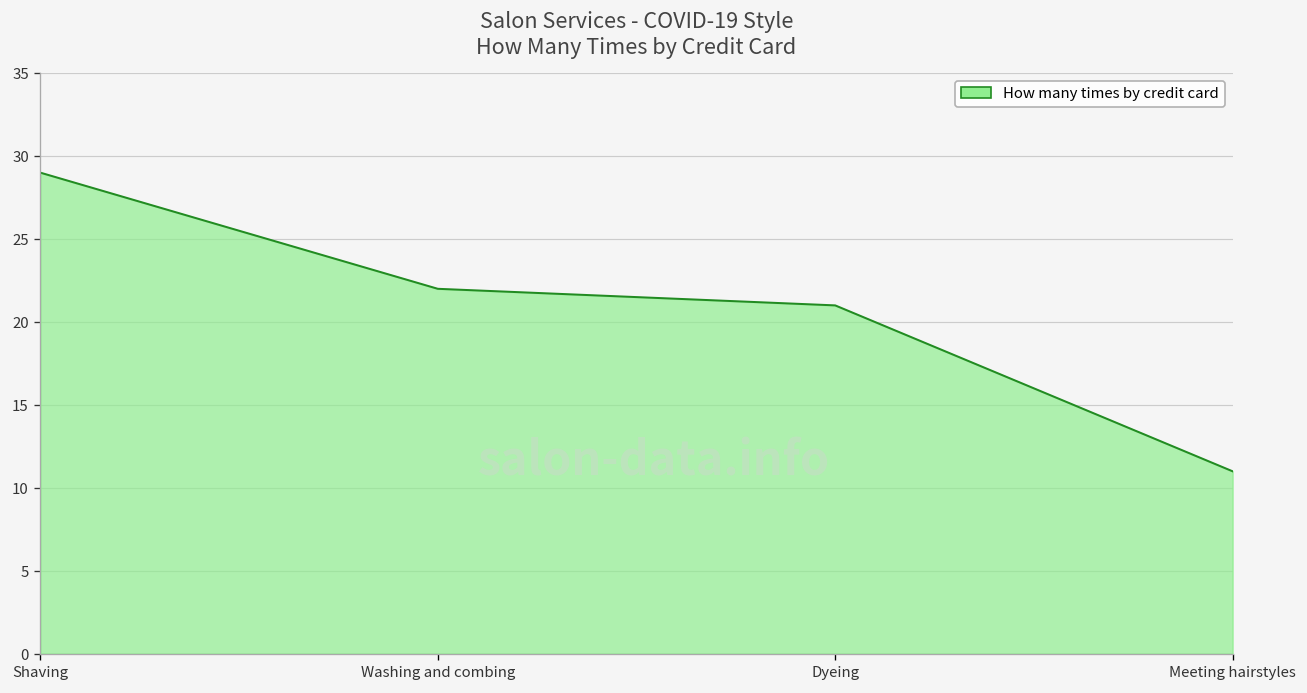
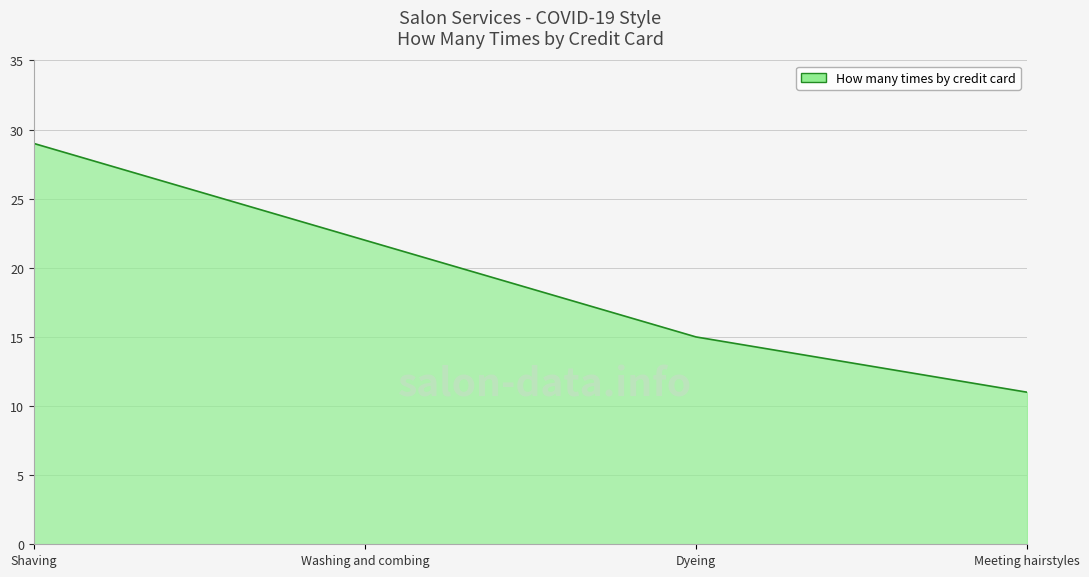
Dyeing: 21 -> 15
